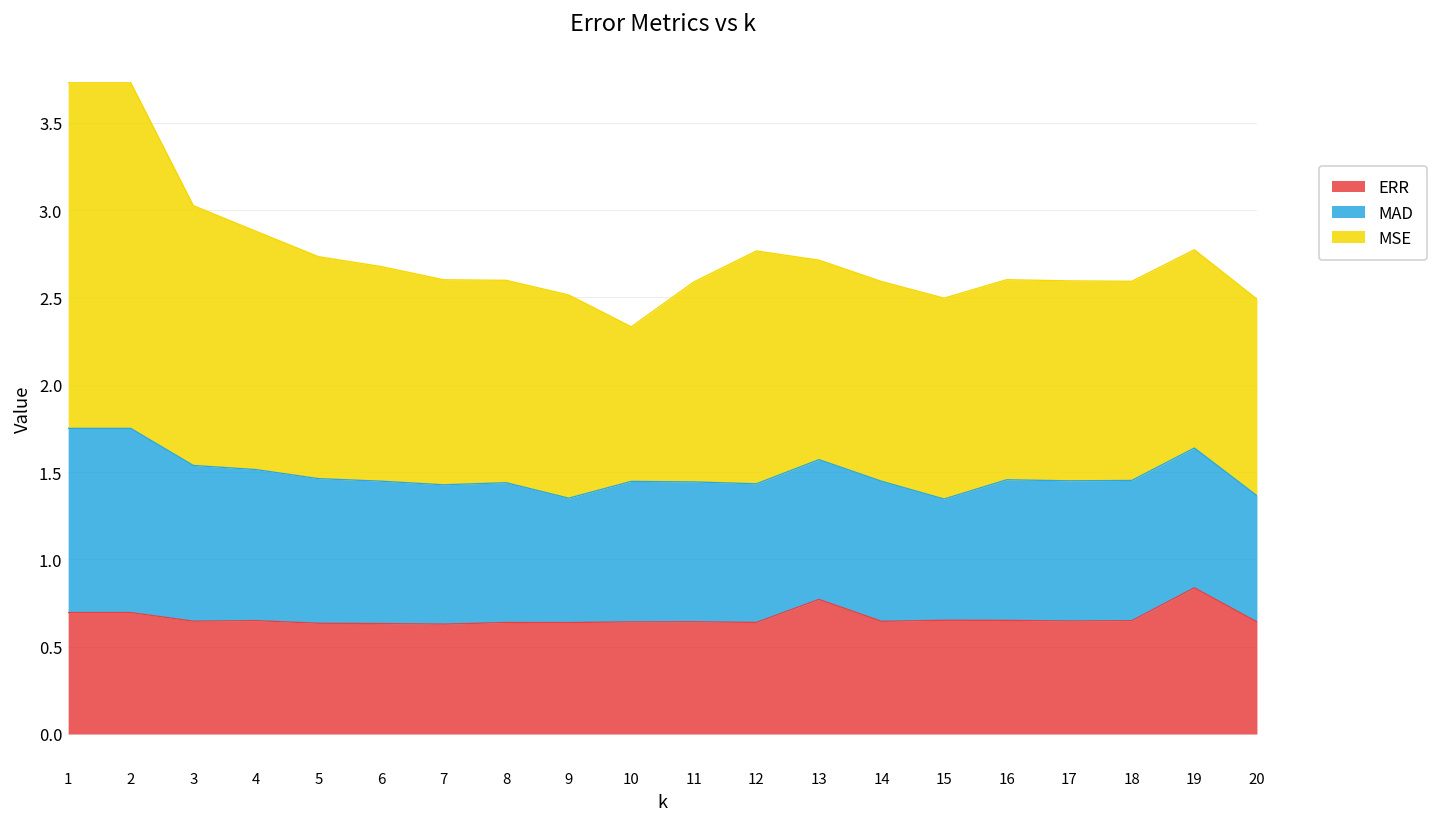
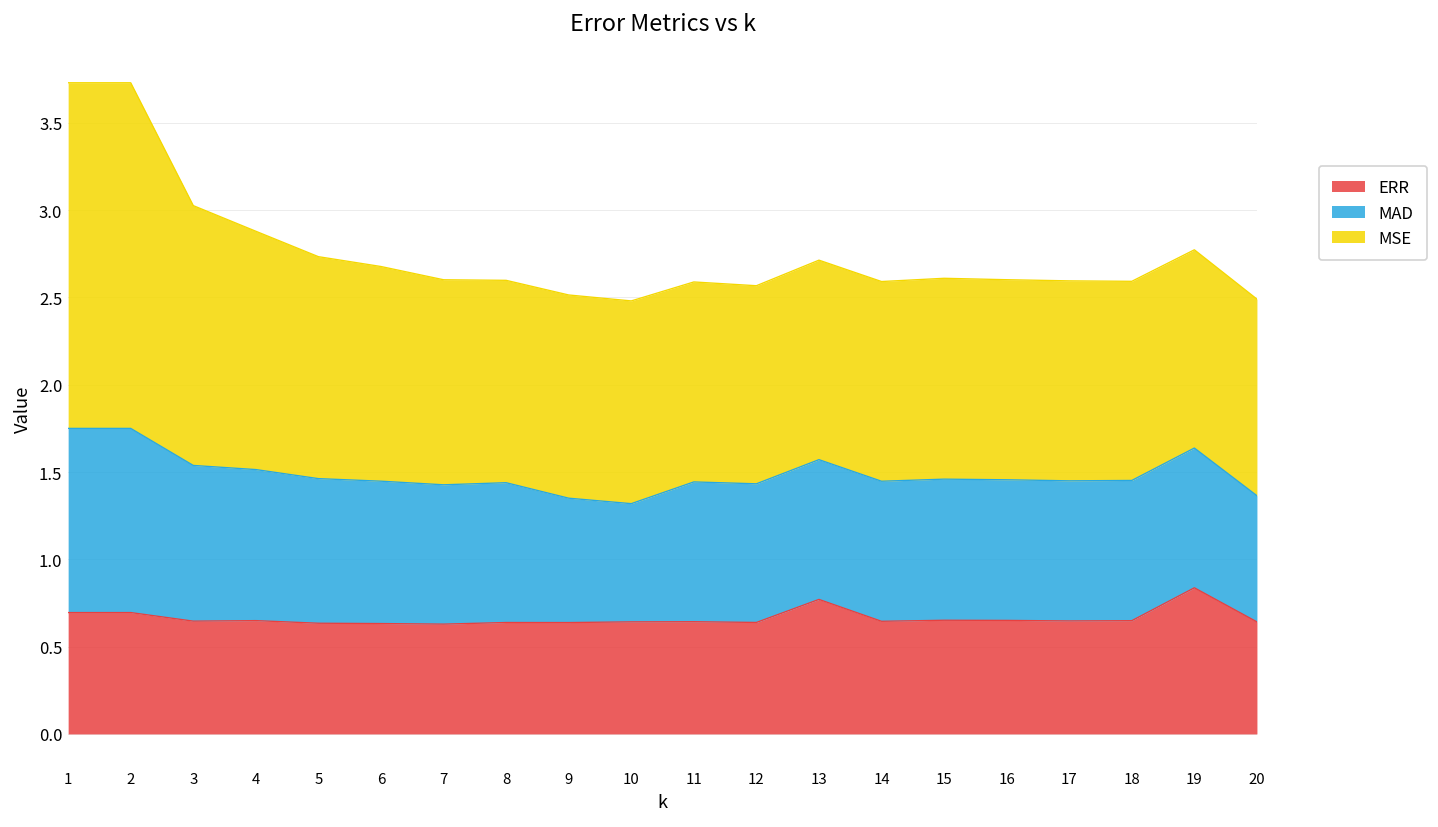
MAD, 10: 0.80 -> 0.68
MSE, 10: 0.89 -> 1.16
MSE, 12: 1.33 -> 1.13
MAD, 15: 0.69 -> 0.81
